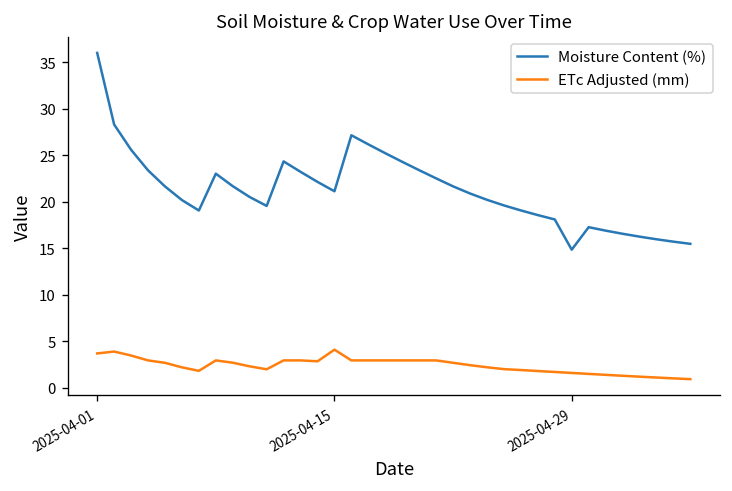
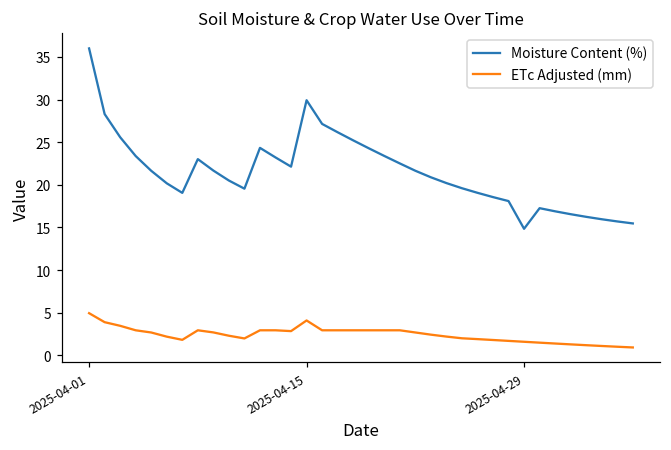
ETc Adjusted (mm), 2025-04-01: 4 -> 5
Moisture Content (%), 2025-04-15: 21 -> 30
